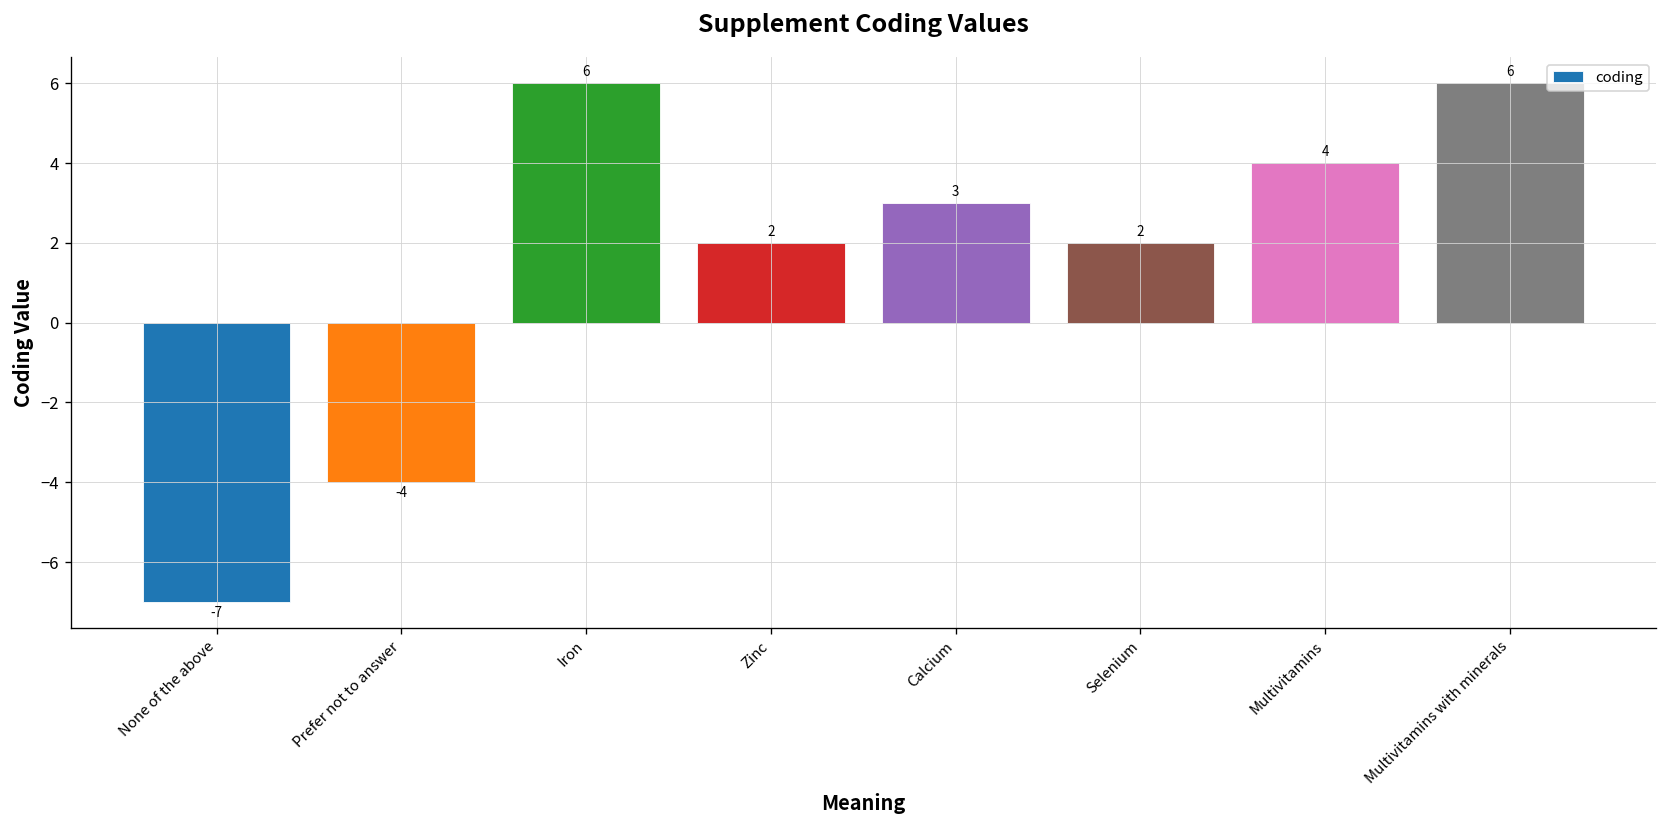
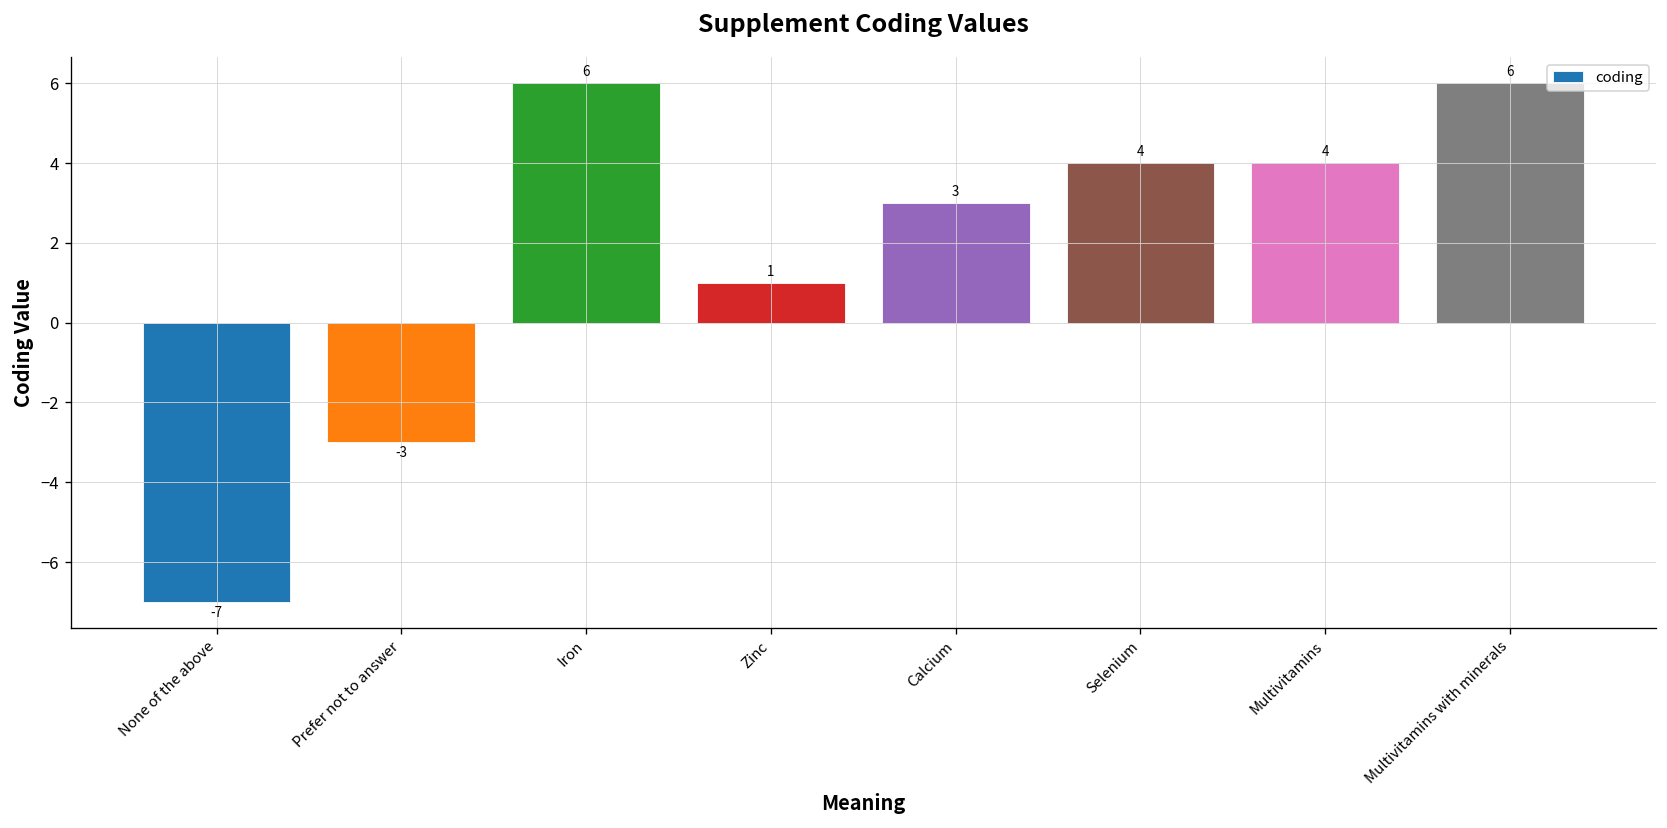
Prefer not to answer: -4 -> -3
Zinc: 2 -> 1
Selenium: 2 -> 4
